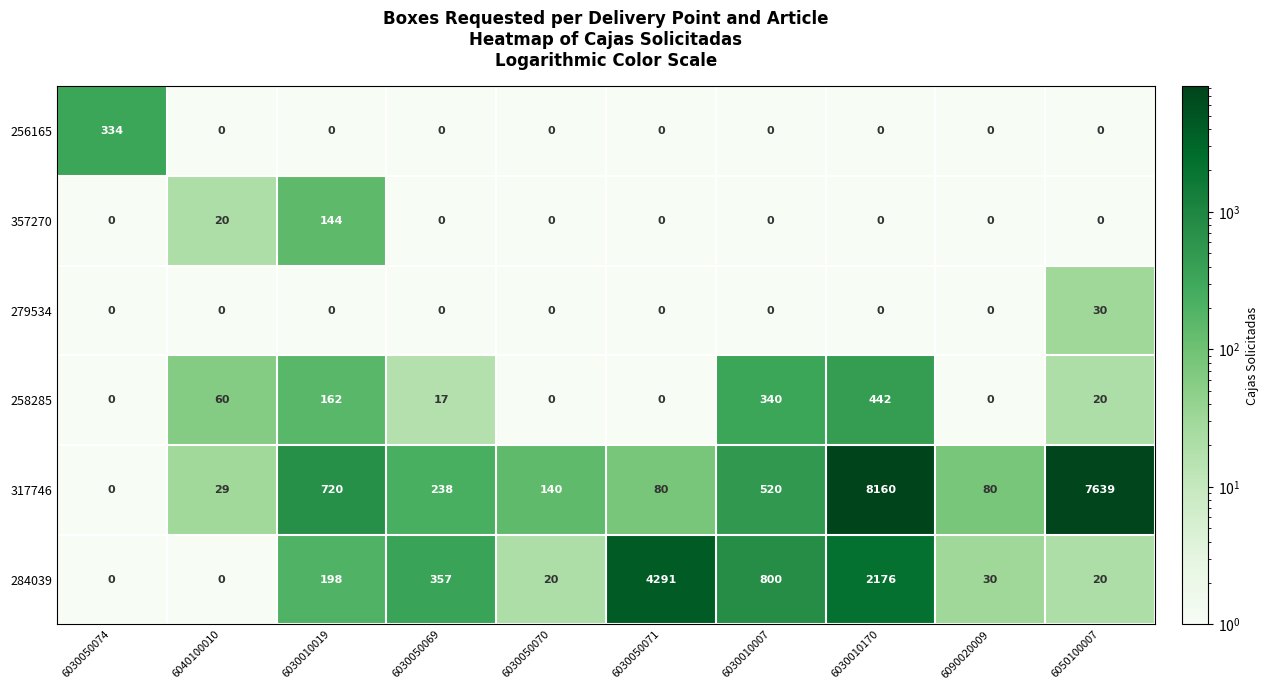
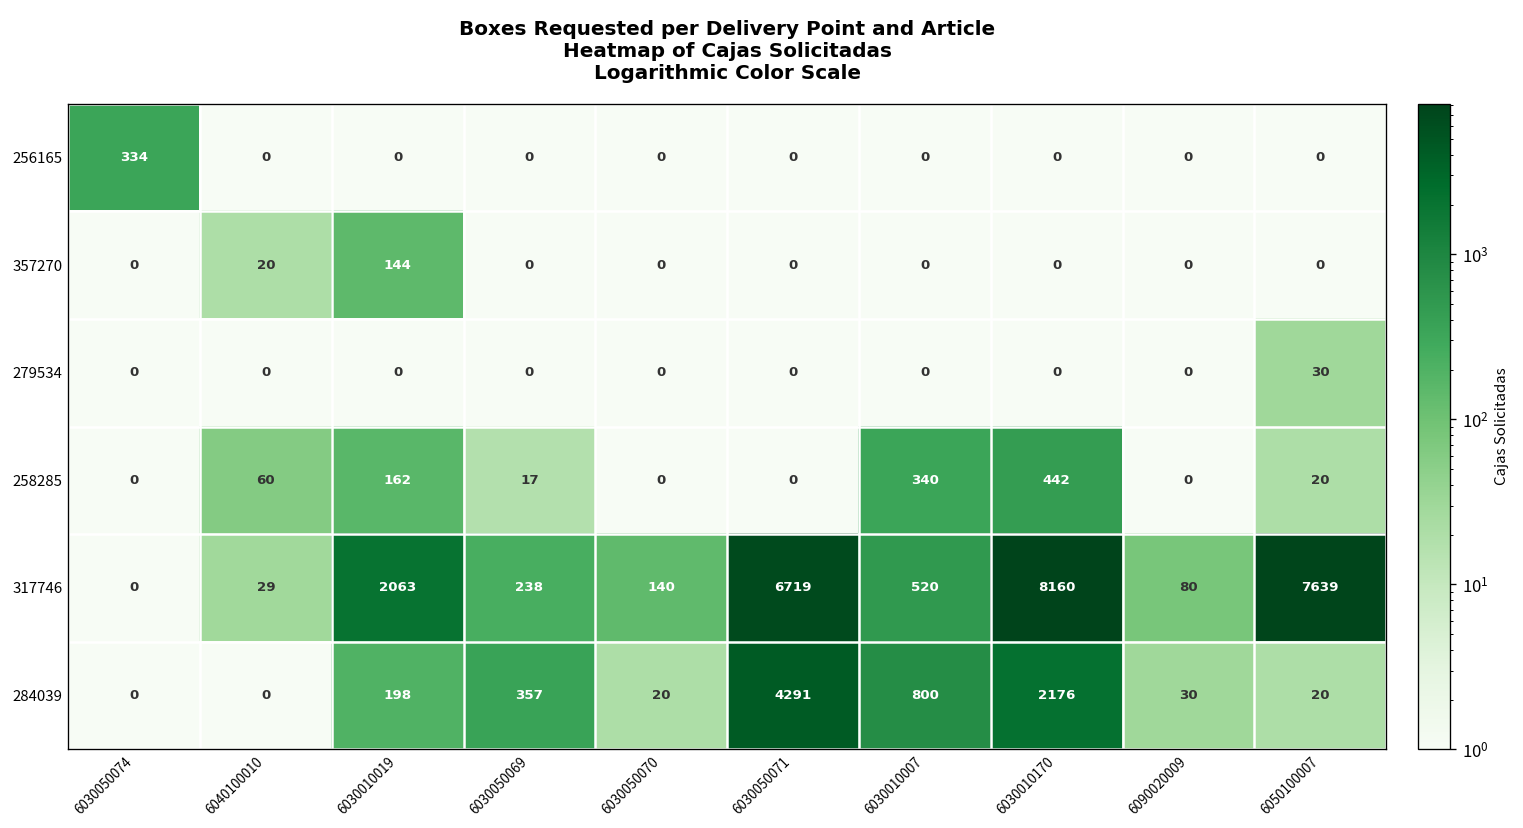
317746, 6030010019: 720 -> 2063
317746, 6030050071: 80 -> 6719
